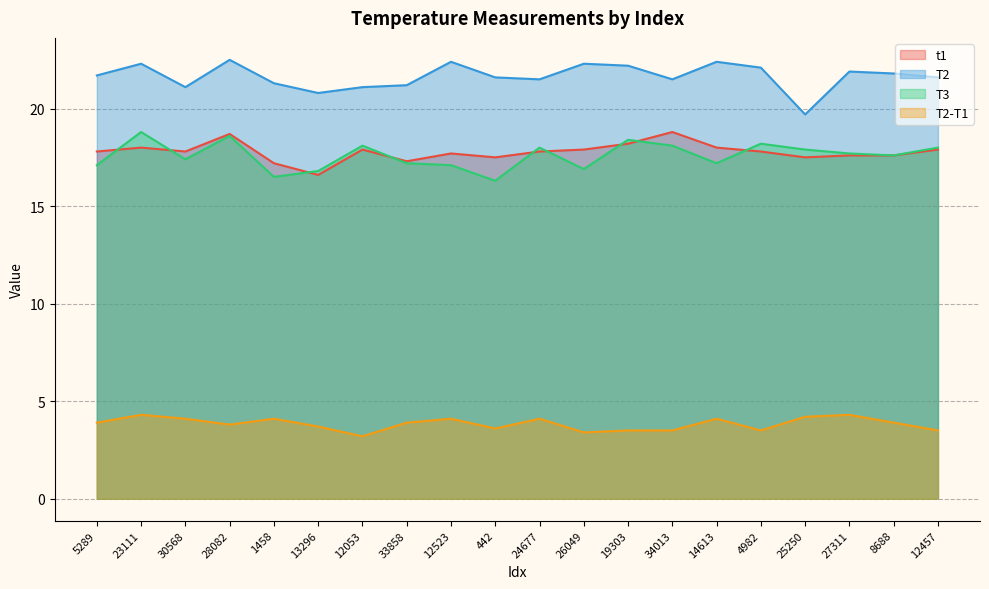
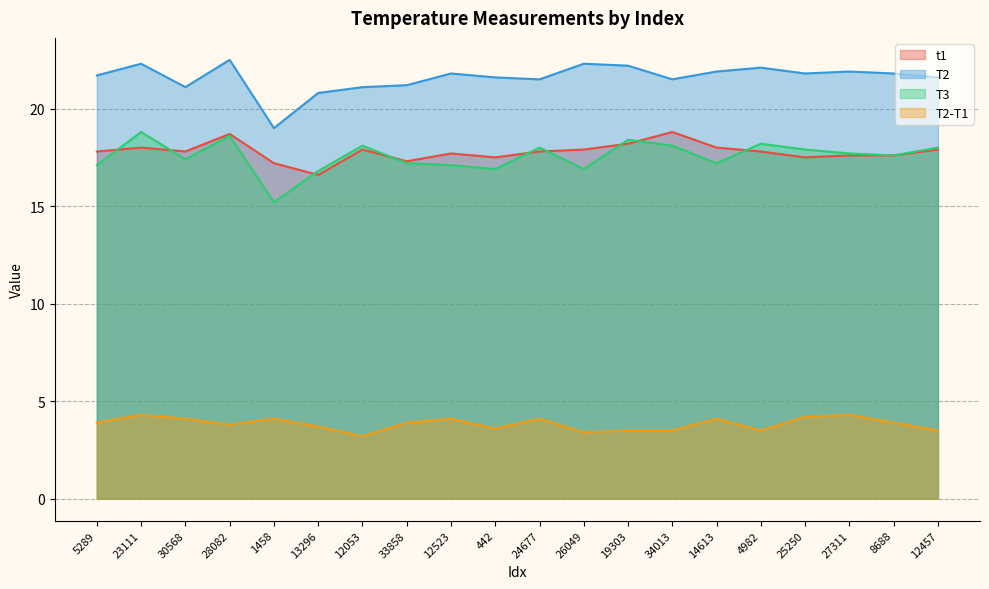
T2, 1458: 21.3 -> 19.0
T3, 1458: 16.5 -> 15.2
T2, 12523: 22.4 -> 21.8
T3, 442: 16.3 -> 16.9
T2, 14613: 22.4 -> 21.9
T2, 25250: 19.7 -> 21.8
